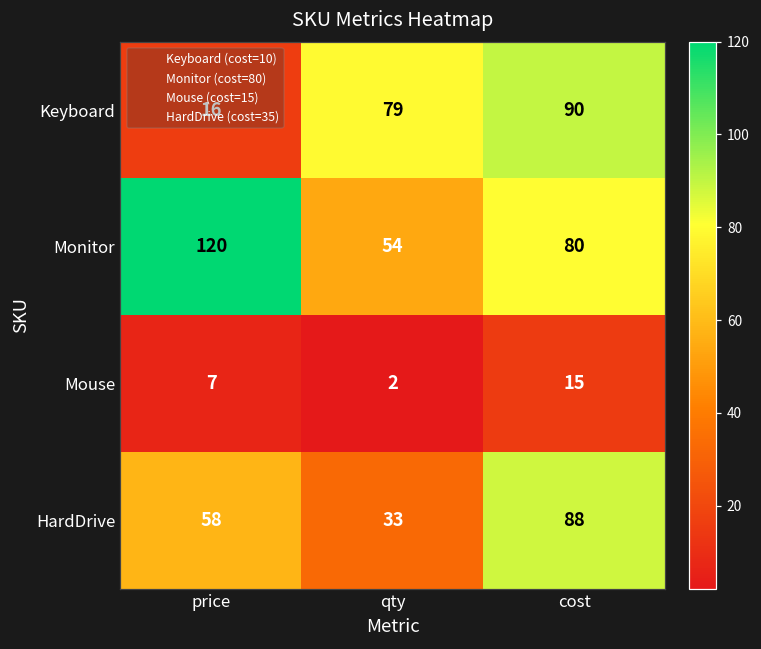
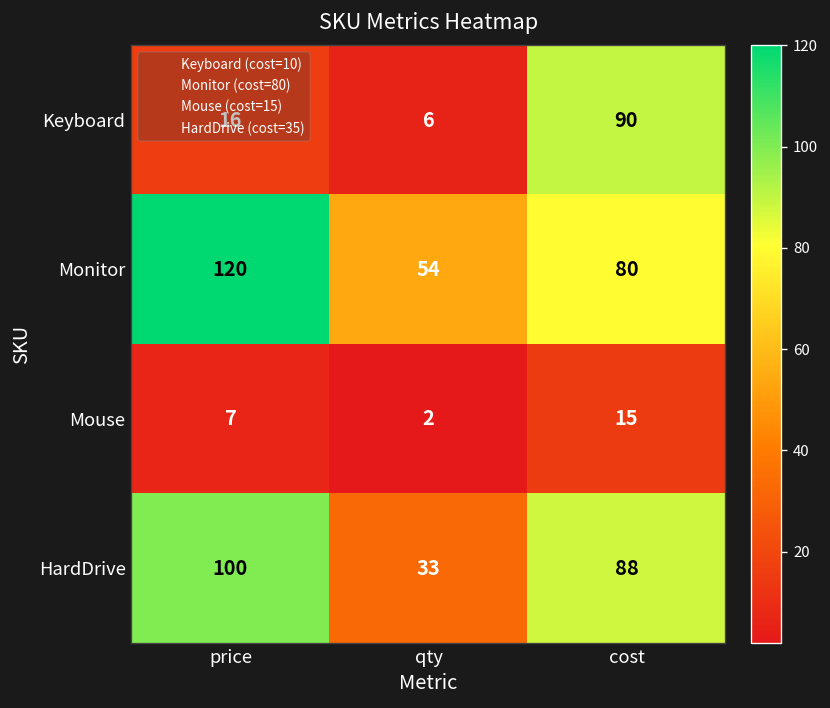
Keyboard, qty: 79 -> 6
HardDrive, price: 58 -> 100
